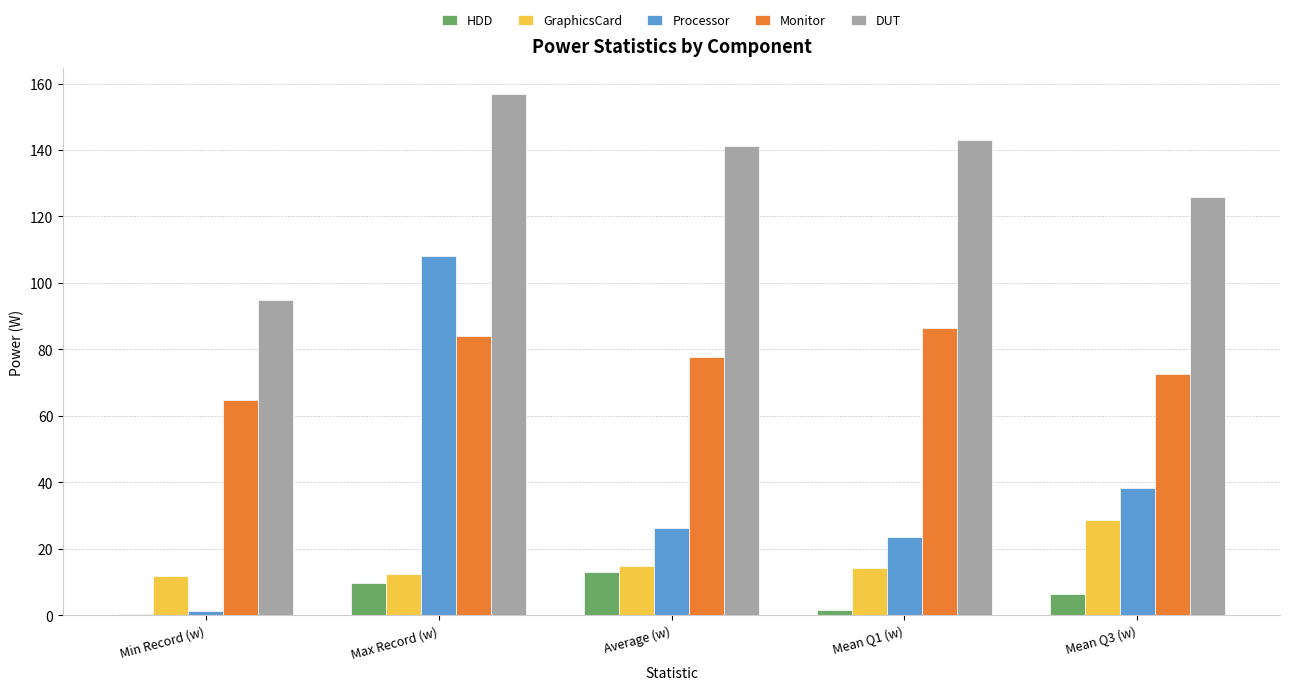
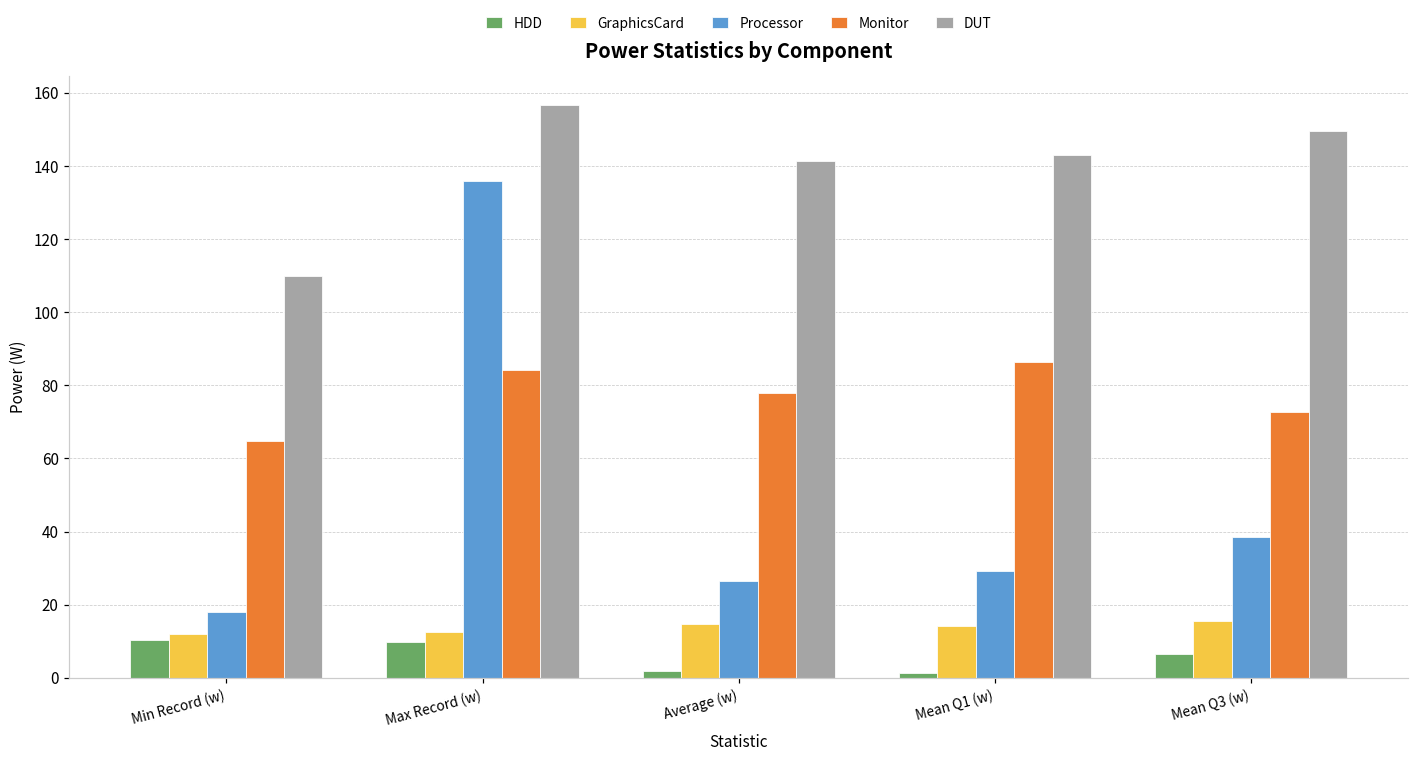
HDD, Min Record (w): 0 -> 10
Processor, Min Record (w): 1 -> 18
DUT, Min Record (w): 95 -> 110
Processor, Max Record (w): 108 -> 136
HDD, Average (w): 13 -> 2
Processor, Mean Q1 (w): 24 -> 29
GraphicsCard, Mean Q3 (w): 29 -> 15
DUT, Mean Q3 (w): 126 -> 150
